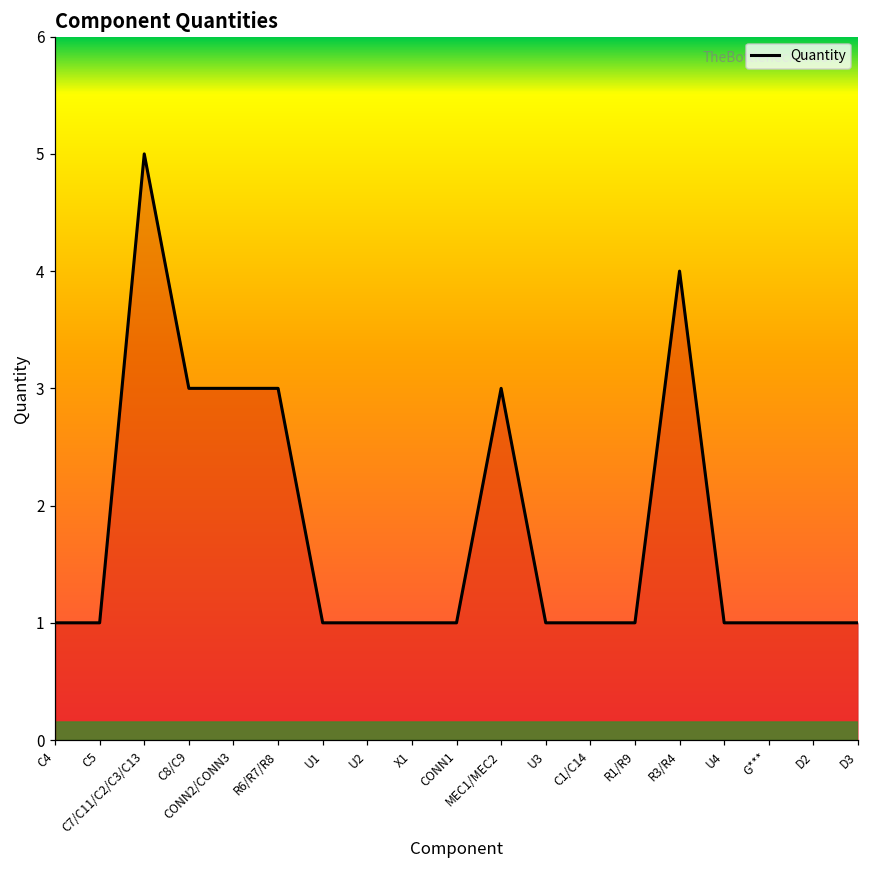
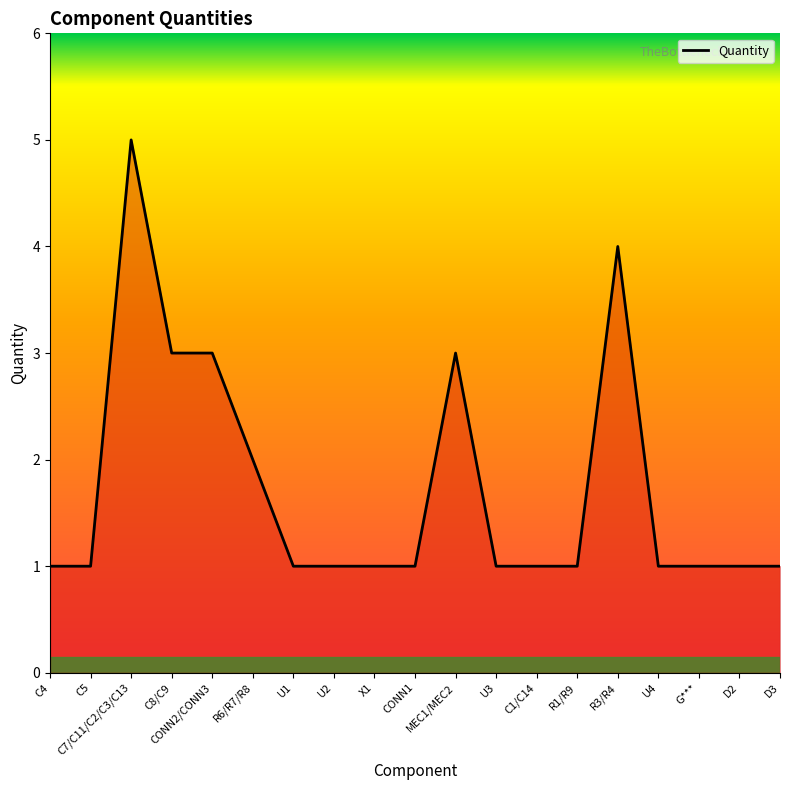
R6/R7/R8: 3 -> 2
